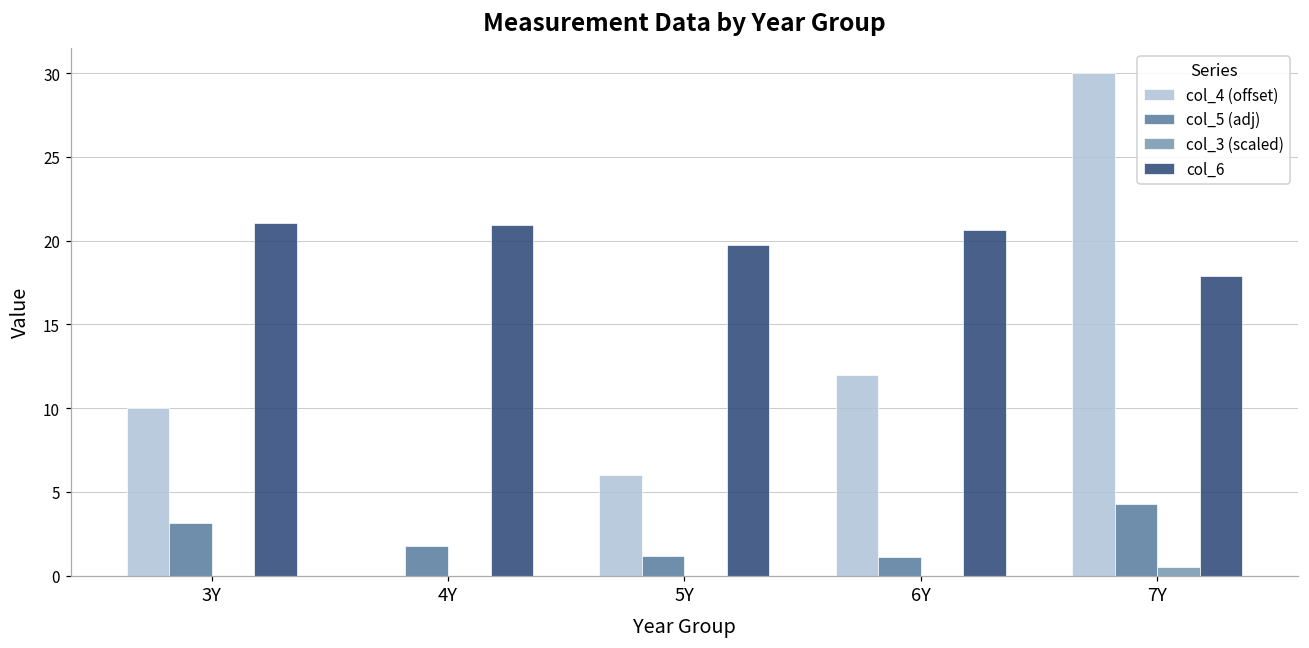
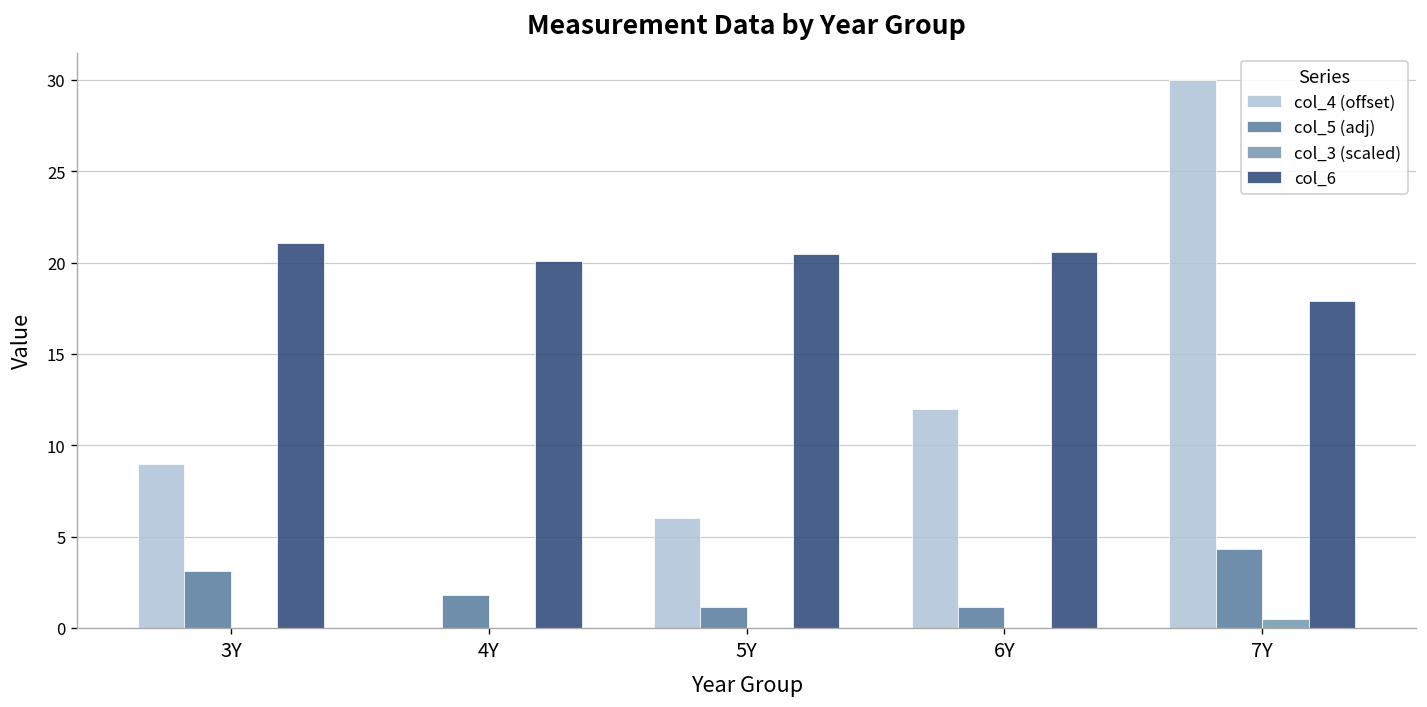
col_4 (offset), 3Y: 10 -> 9
col_6, 4Y: 21.0 -> 20.1
col_6, 5Y: 19.8 -> 20.5
